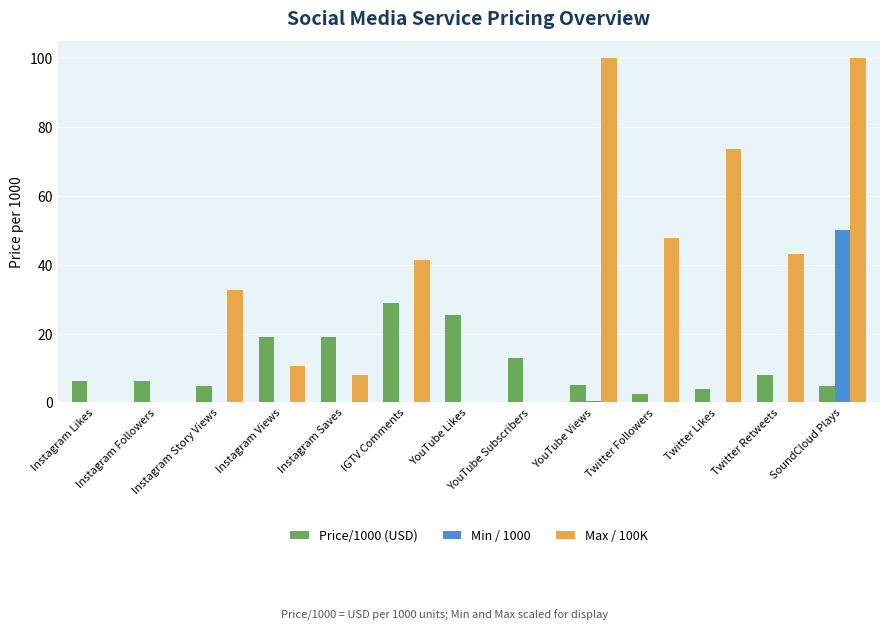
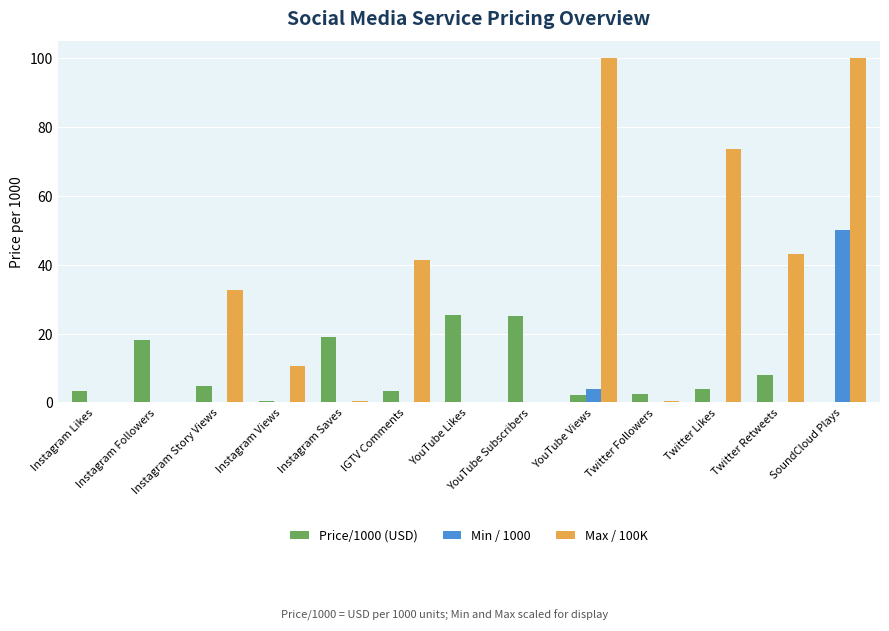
Price/1000 (USD), Instagram Likes: 6 -> 3
Price/1000 (USD), Instagram Followers: 6 -> 18
Price/1000 (USD), Instagram Views: 19 -> 0
Max / 100K, Instagram Saves: 8 -> 1
Price/1000 (USD), IGTV Comments: 29 -> 3
Price/1000 (USD), YouTube Subscribers: 13 -> 25
Price/1000 (USD), YouTube Views: 5 -> 2
Min / 1000, YouTube Views: 1 -> 4
Max / 100K, Twitter Followers: 48 -> 0
Price/1000 (USD), SoundCloud Plays: 5 -> 0
